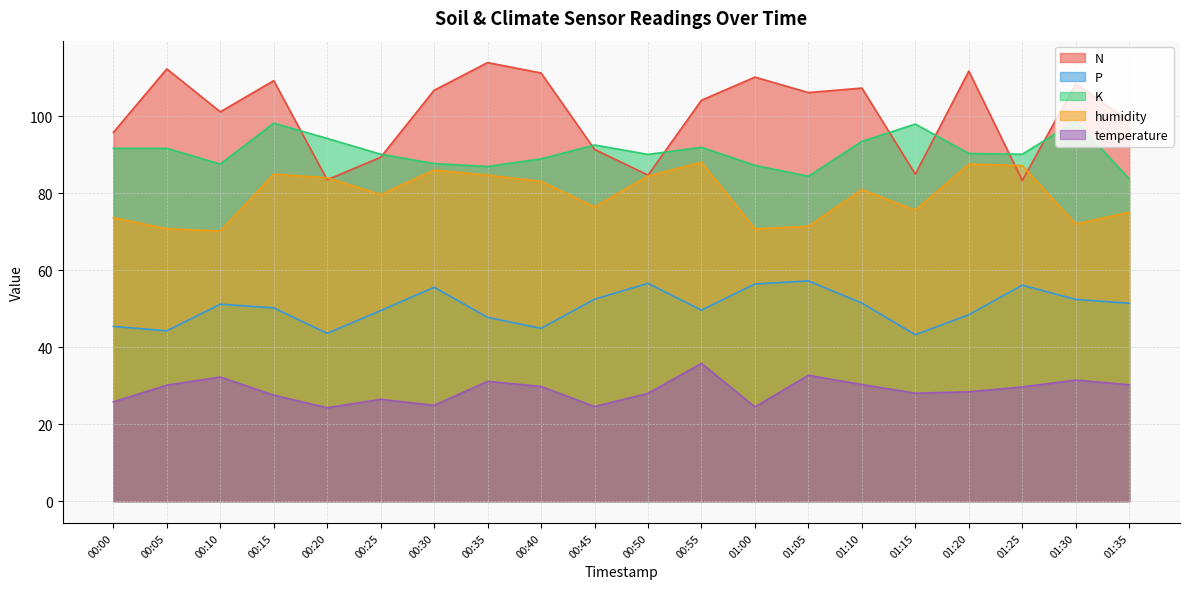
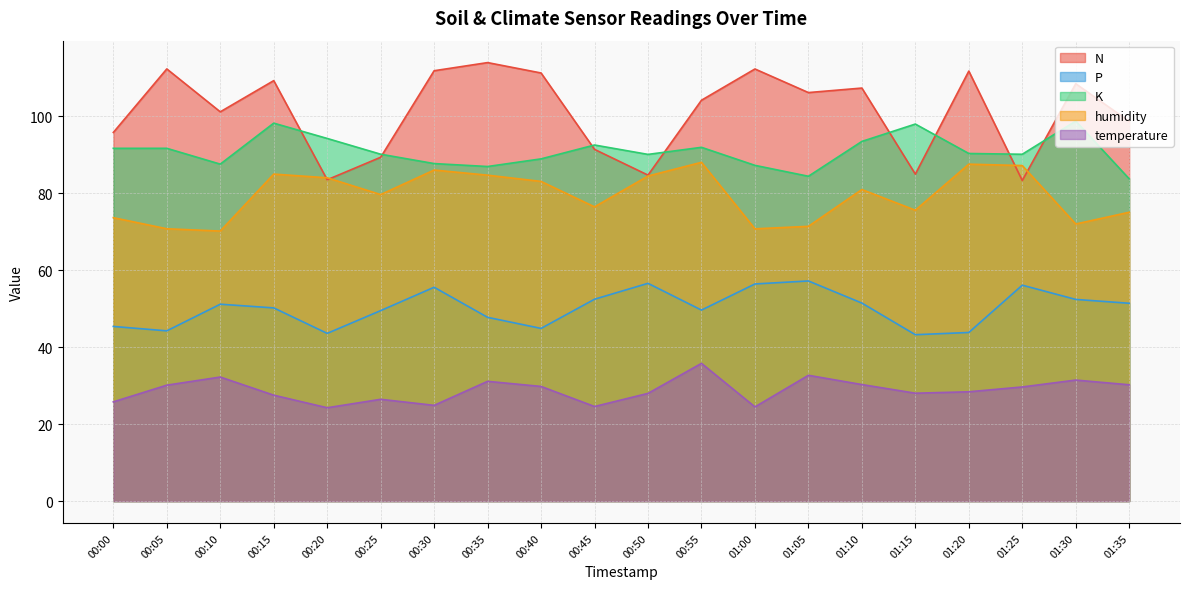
N, 00:30: 107 -> 112
N, 01:00: 110 -> 112
P, 01:20: 48 -> 44
